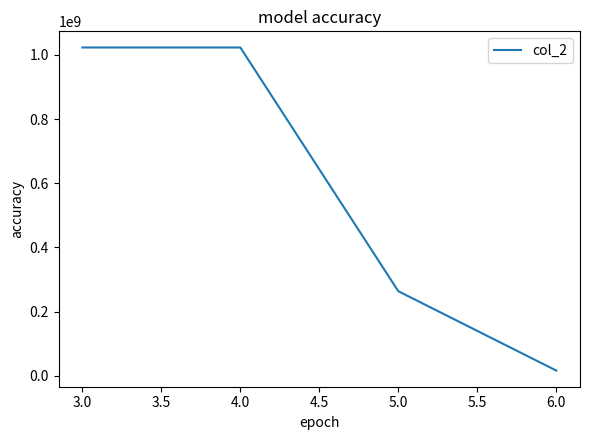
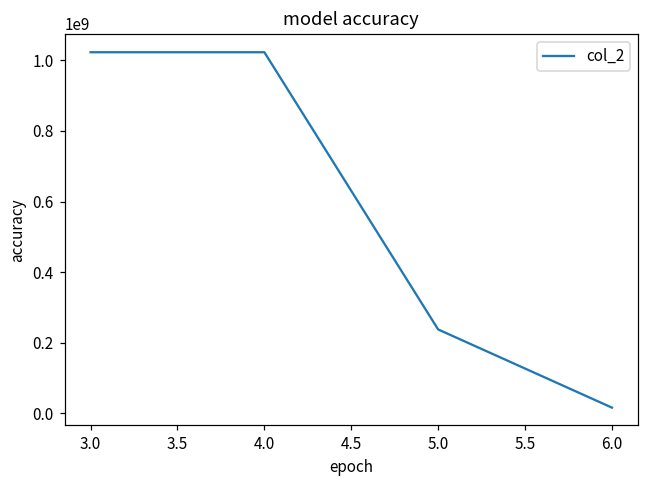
5.0: 260000000 -> 240000000
